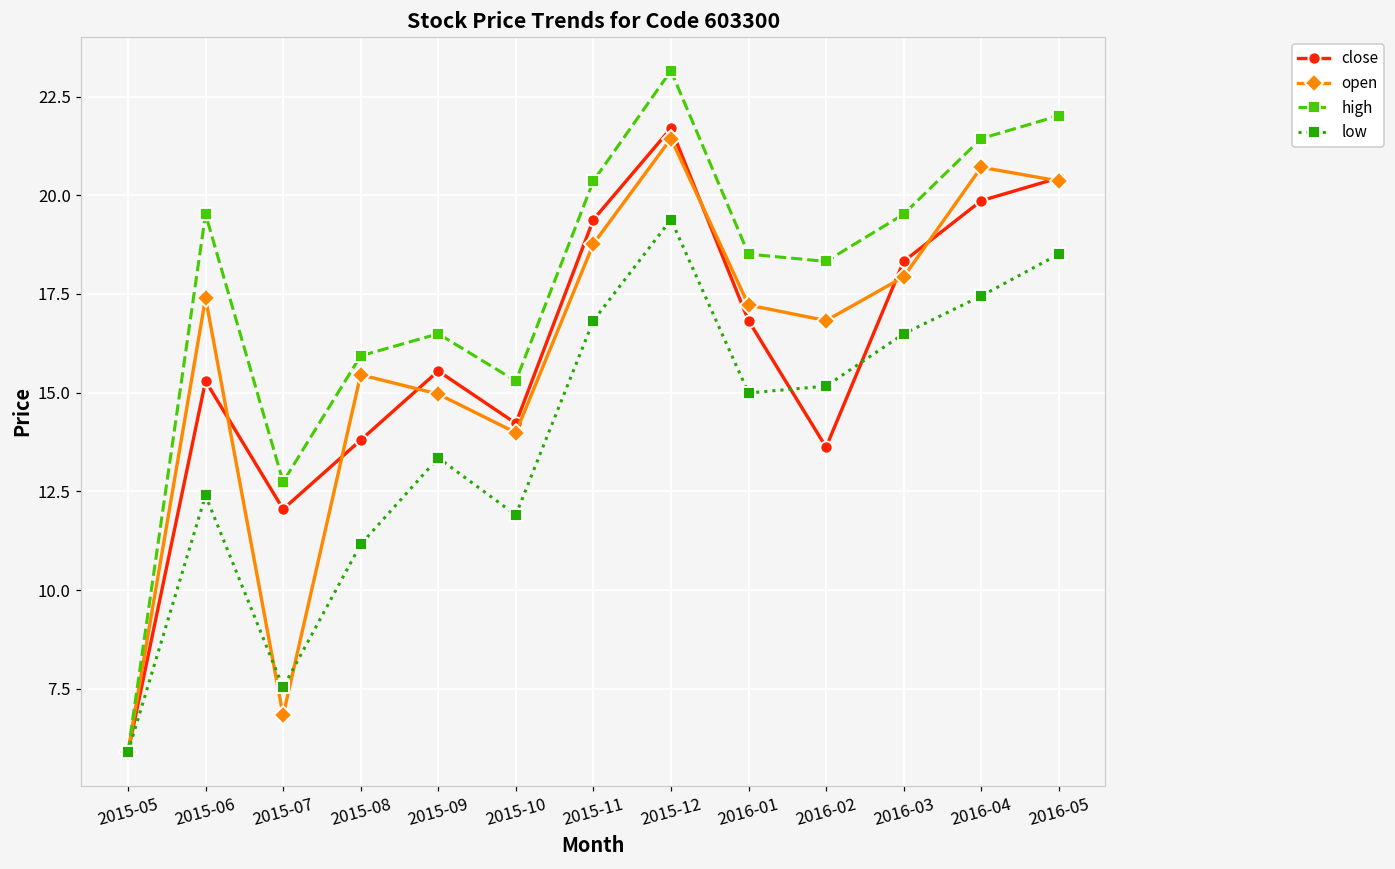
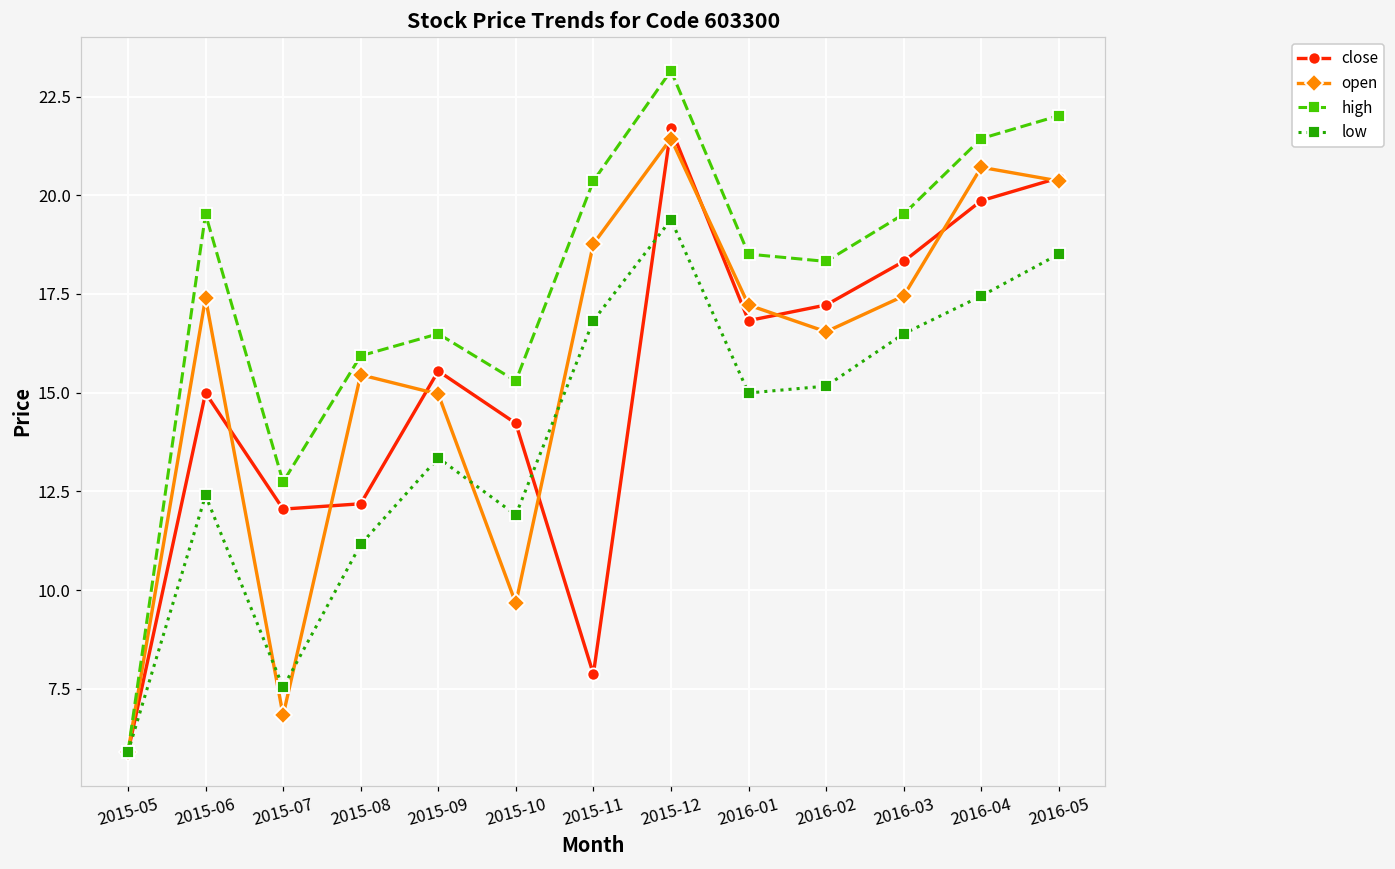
close, 2015-06: 15.3 -> 15.0
close, 2015-08: 13.8 -> 12.2
open, 2015-10: 14.0 -> 9.7
close, 2015-11: 19.4 -> 7.9
close, 2016-02: 13.6 -> 17.2
open, 2016-02: 16.8 -> 16.5
open, 2016-03: 17.9 -> 17.4
